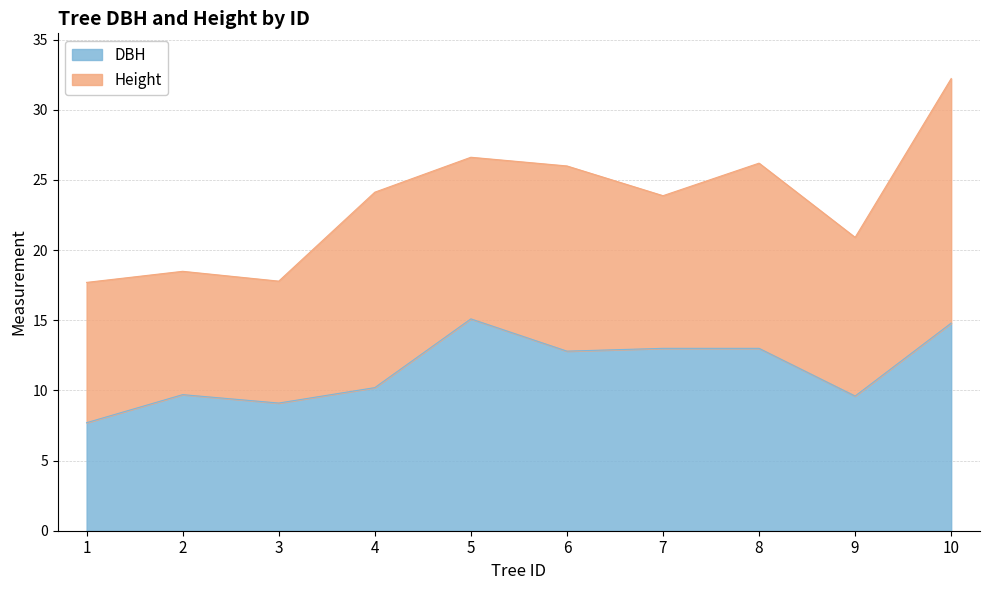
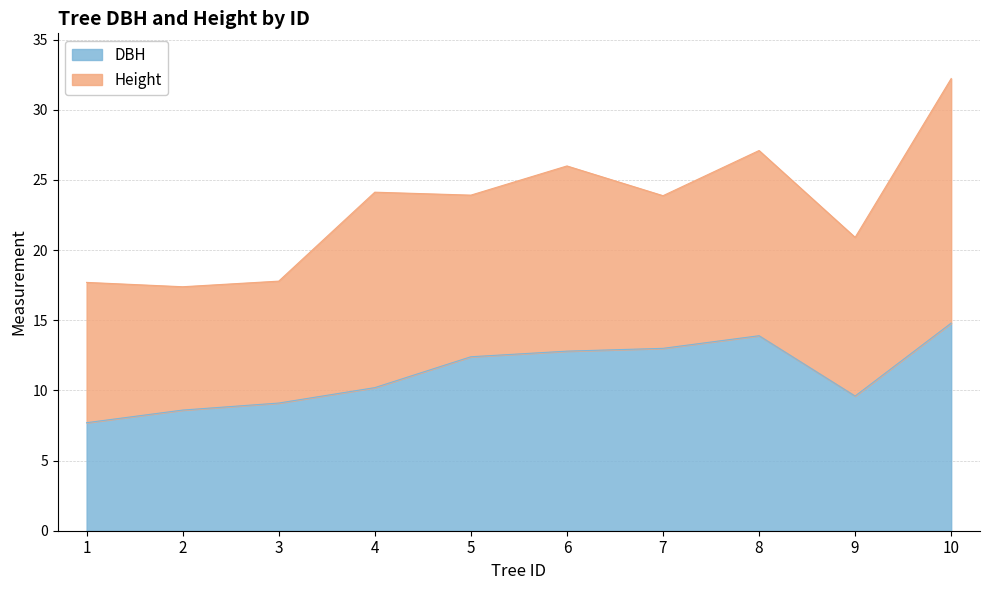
DBH, 2: 9.7 -> 8.6
DBH, 5: 15.1 -> 12.4
DBH, 8: 13.0 -> 13.9
